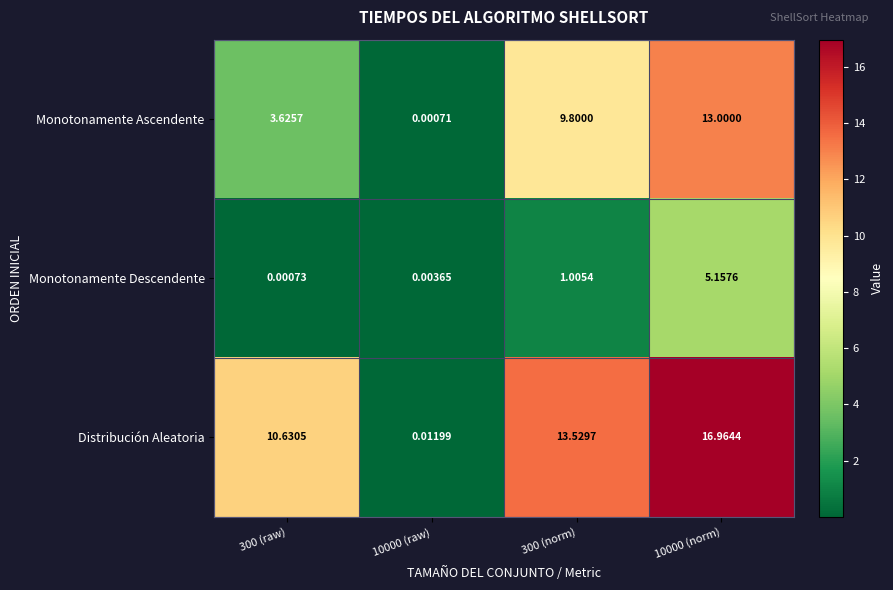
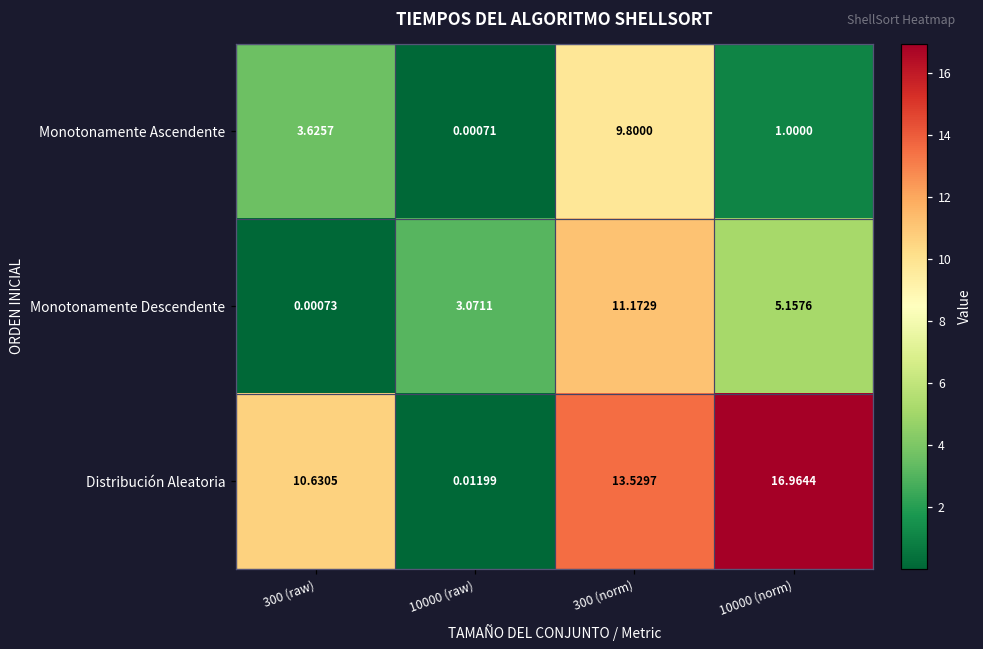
Monotonamente Ascendente, 10000 (norm): 13.0000 -> 1.0000
Monotonamente Descendente, 10000 (raw): 0.00365 -> 3.0711
Monotonamente Descendente, 300 (norm): 1.0054 -> 11.1729
